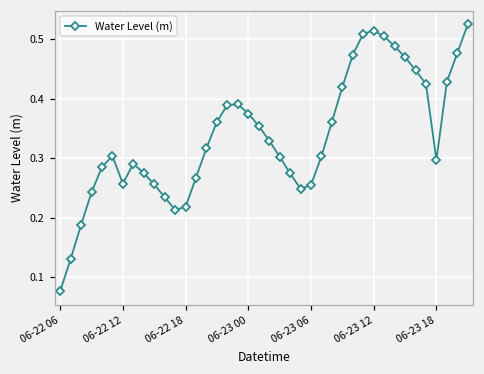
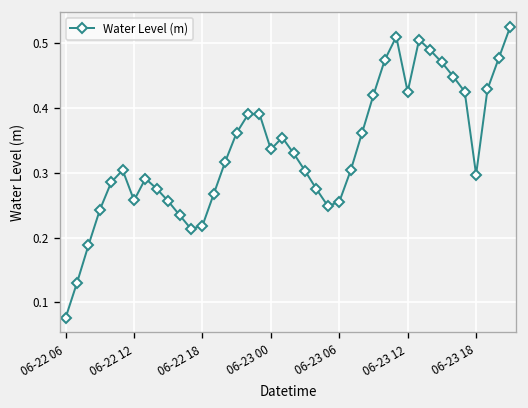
06-23 00: 0.38 -> 0.34
06-23 12: 0.51 -> 0.42
